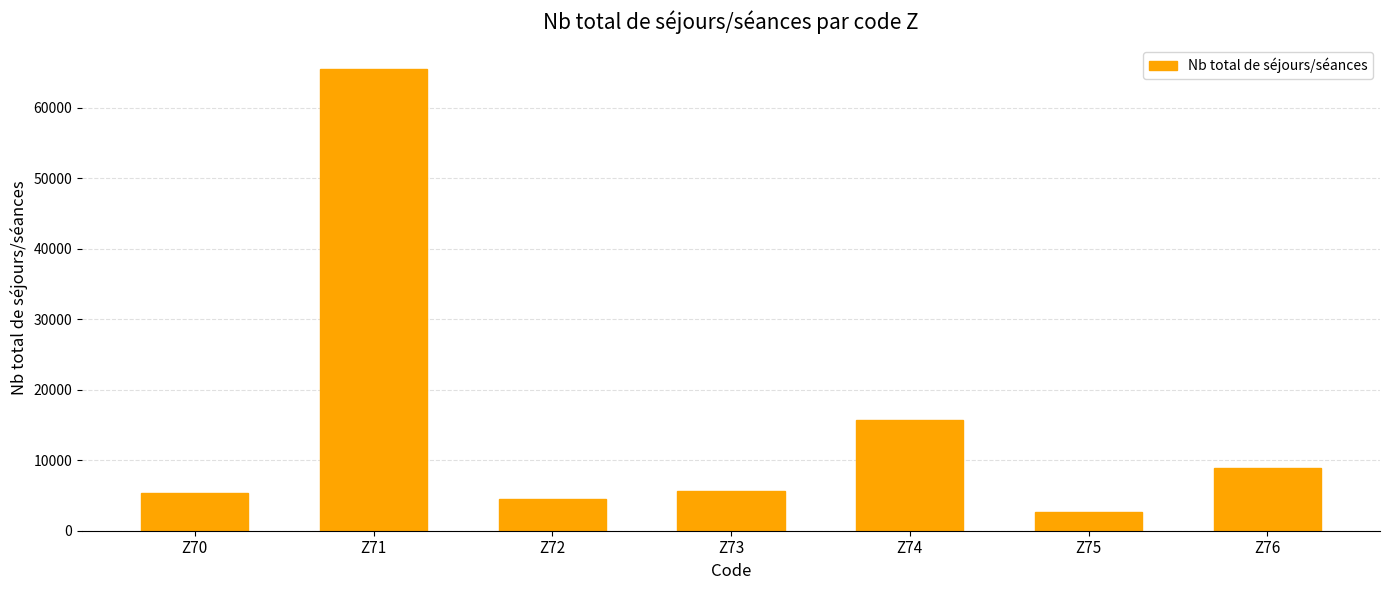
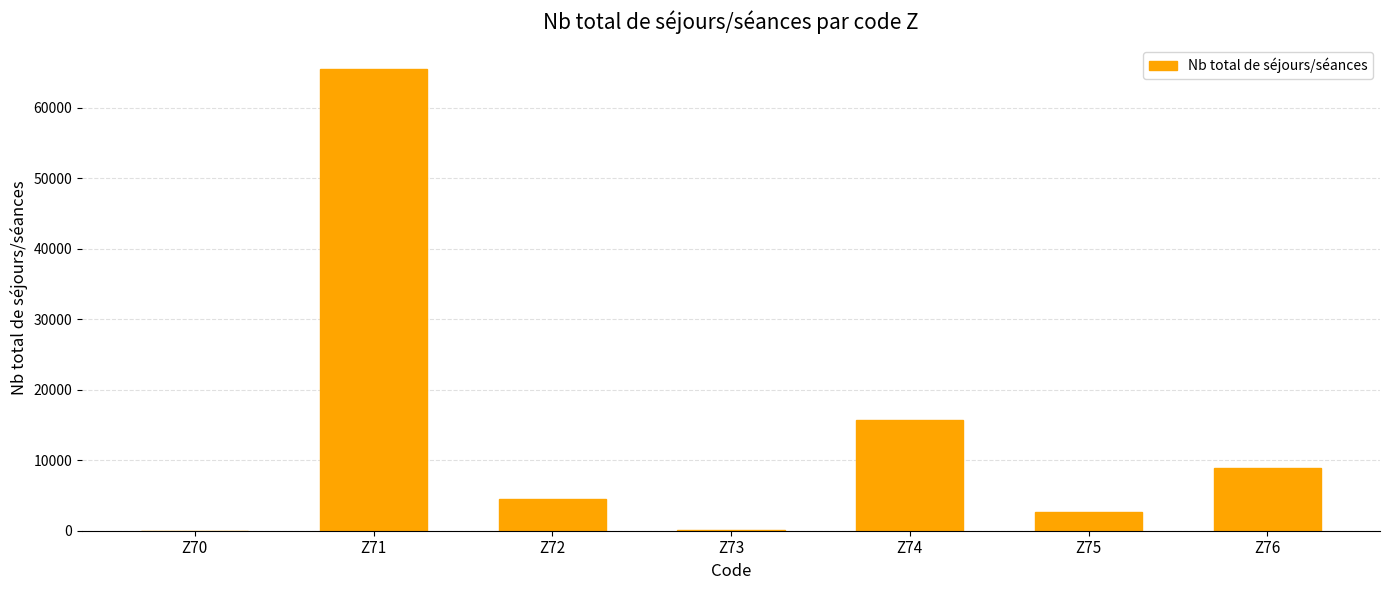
Z70: 5000 -> 0
Z73: 6000 -> 0
